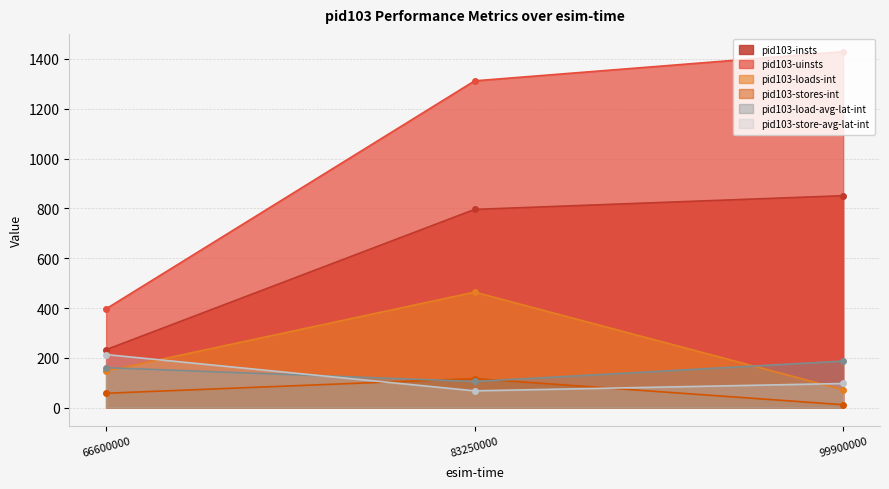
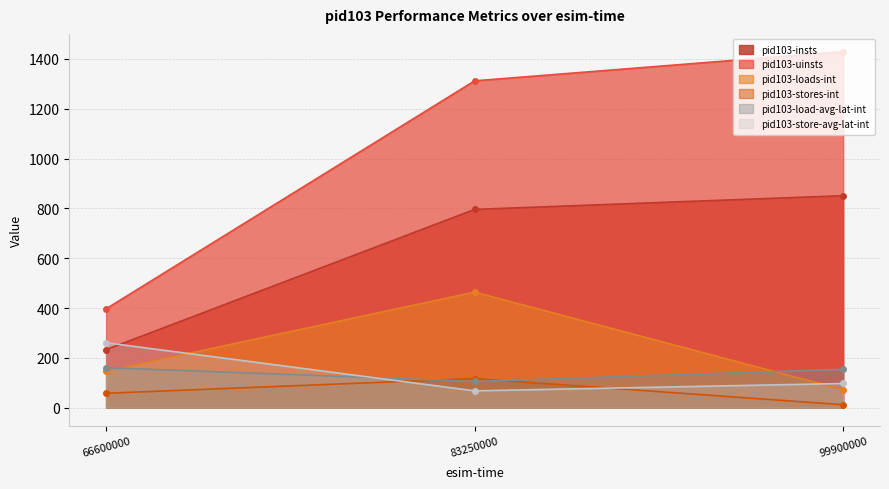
pid103-store-avg-lat-int, 66600000: 210 -> 260
pid103-load-avg-lat-int, 99900000: 190 -> 150
